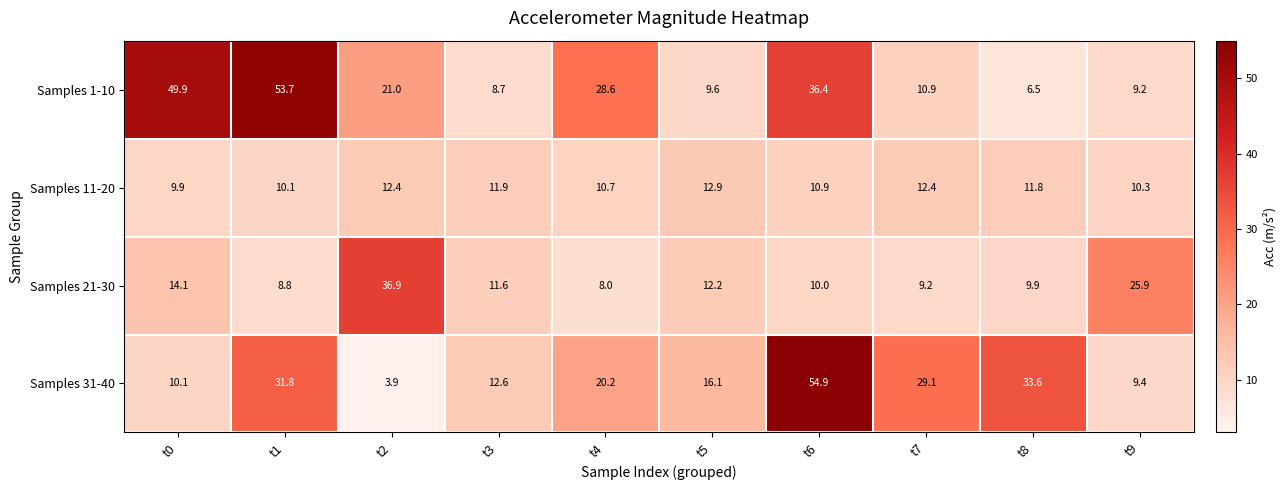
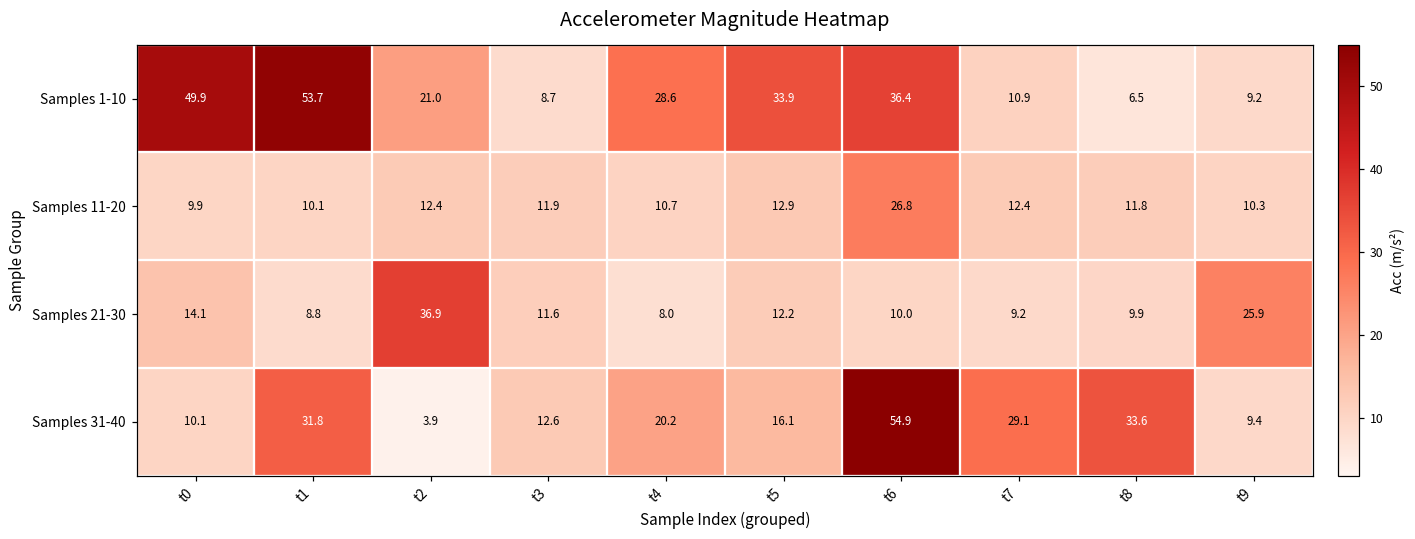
Samples 1-10, t5: 9.6 -> 33.9
Samples 11-20, t6: 10.9 -> 26.8
